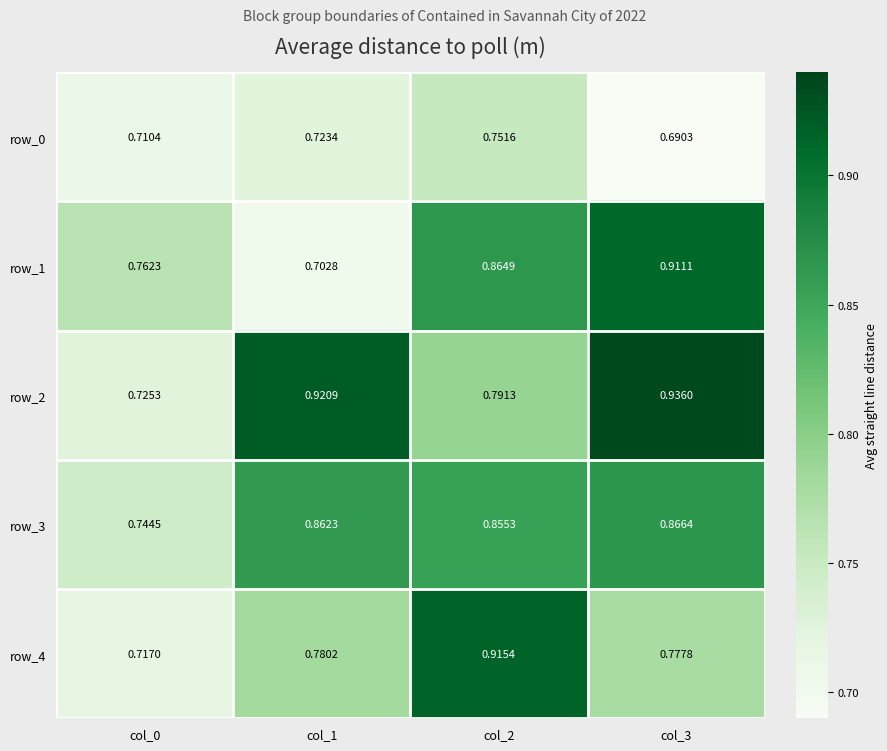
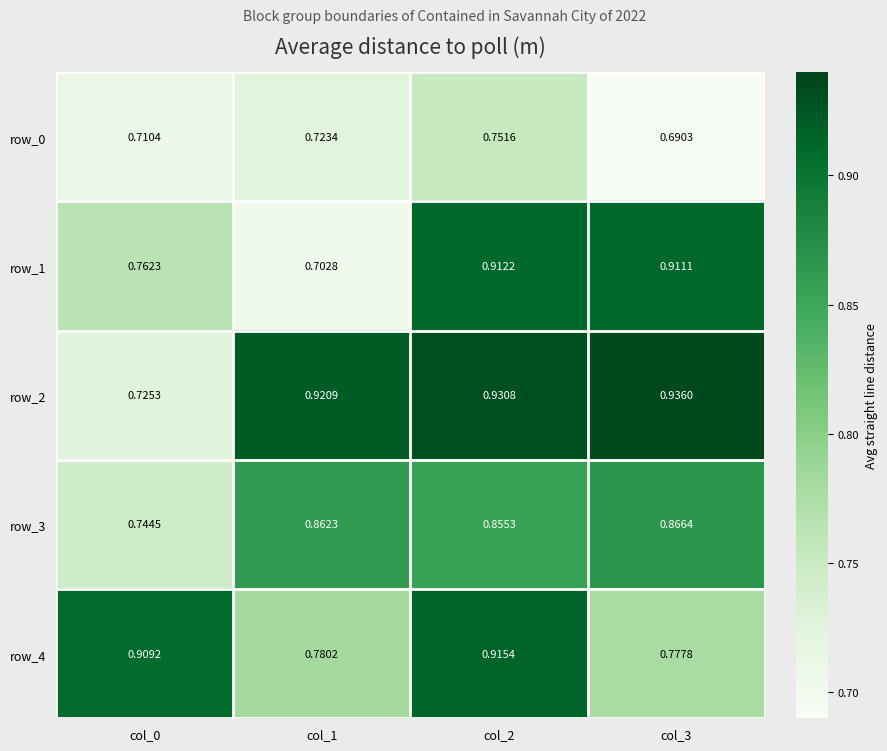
row_1, col_2: 0.8649 -> 0.9122
row_2, col_2: 0.7913 -> 0.9308
row_4, col_0: 0.7170 -> 0.9092
